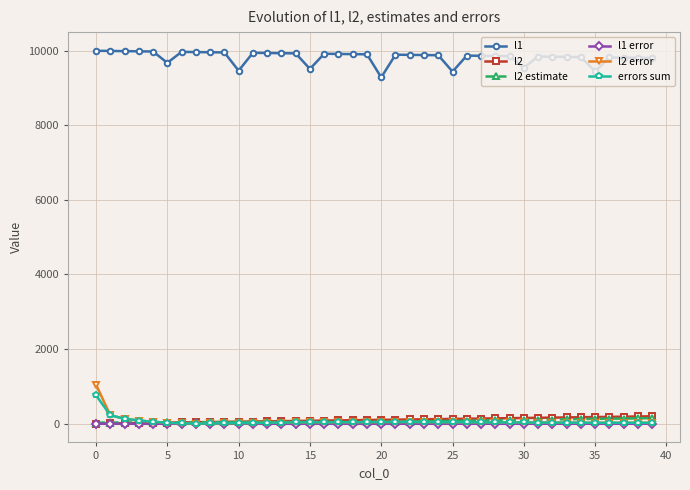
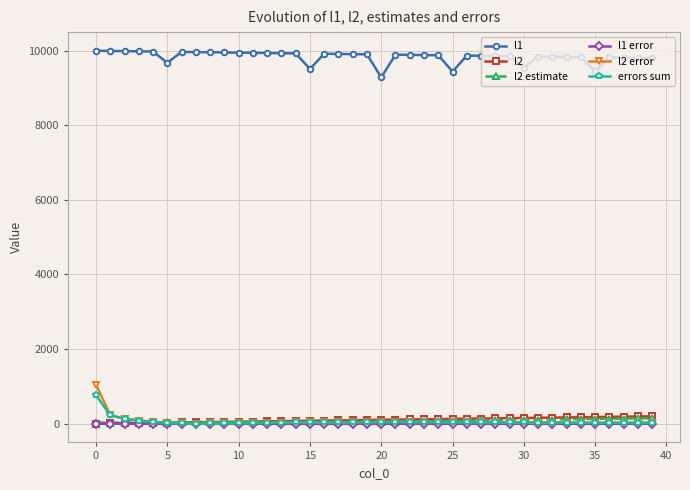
l1, 10: 9500 -> 9900
